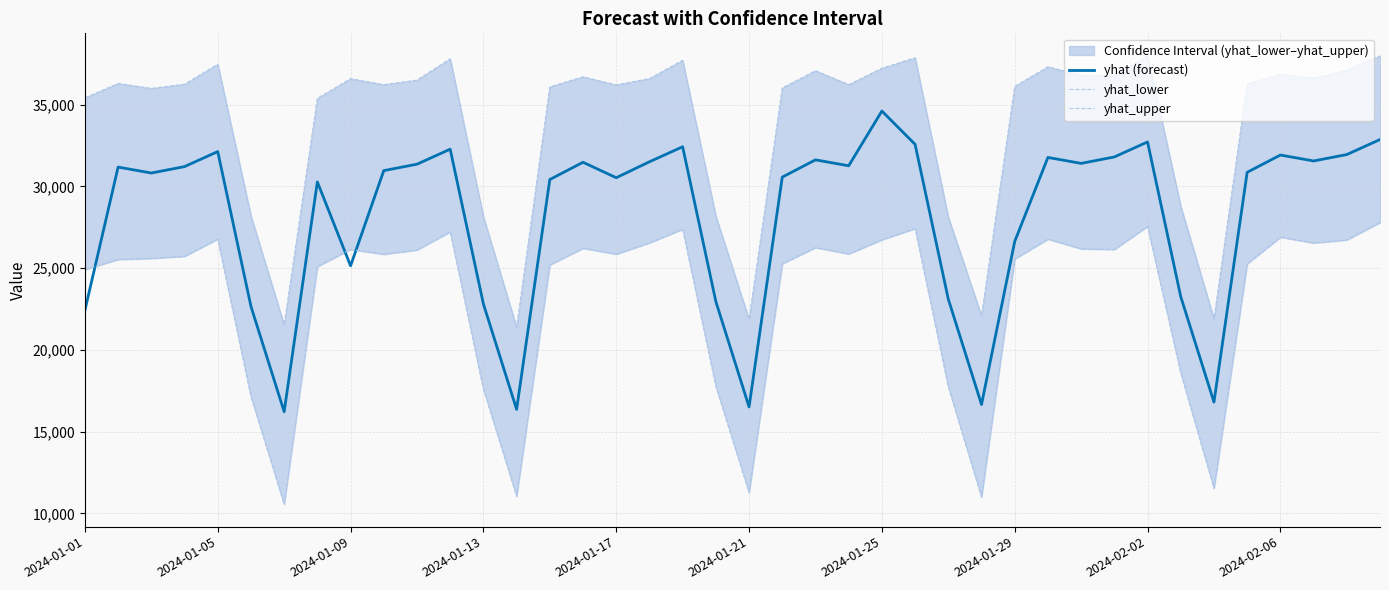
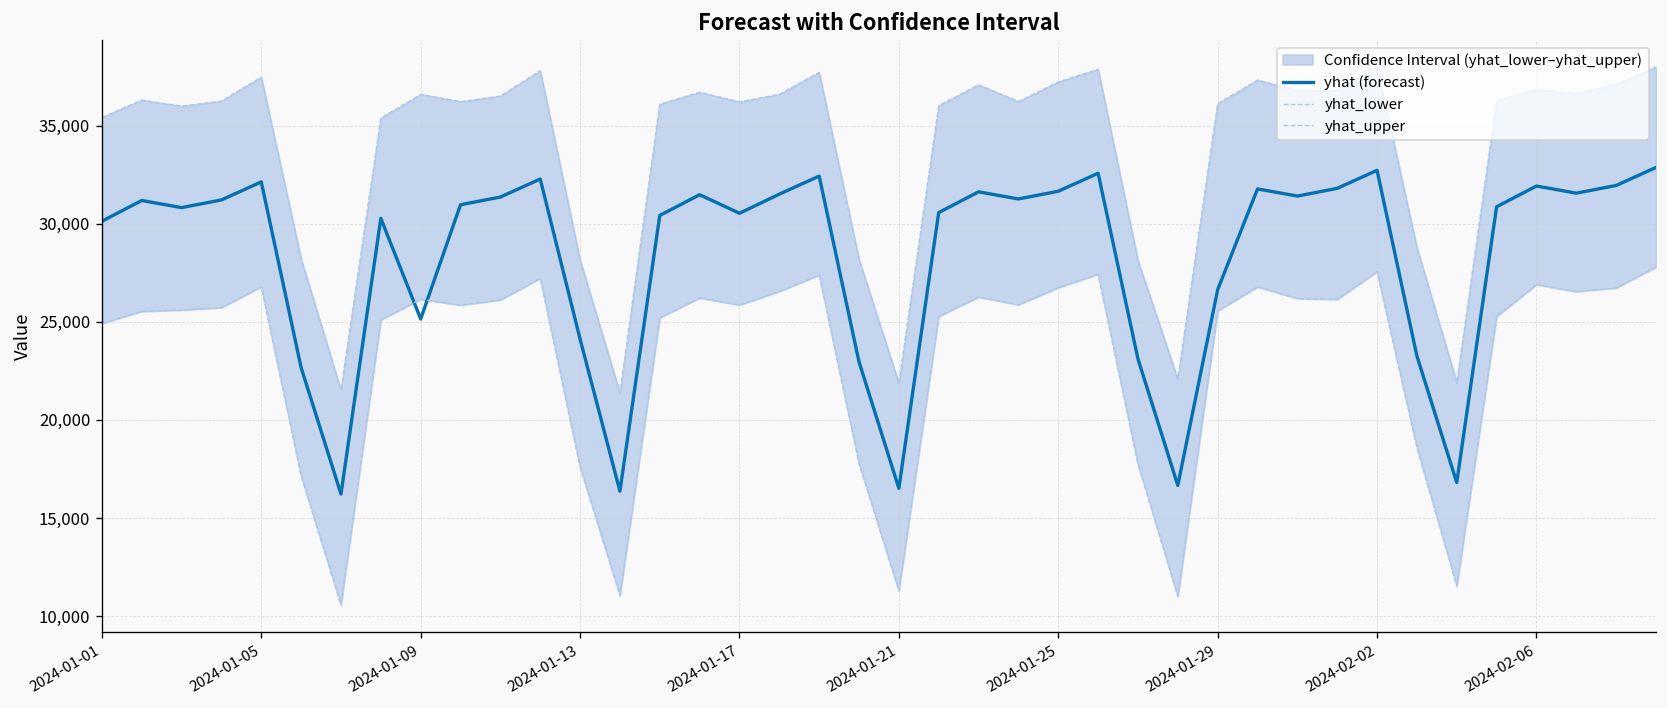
yhat (forecast), 2024-01-01: 22,400 -> 30,100
yhat (forecast), 2024-01-13: 22,800 -> 24,100
yhat (forecast), 2024-01-25: 34,600 -> 31,700
